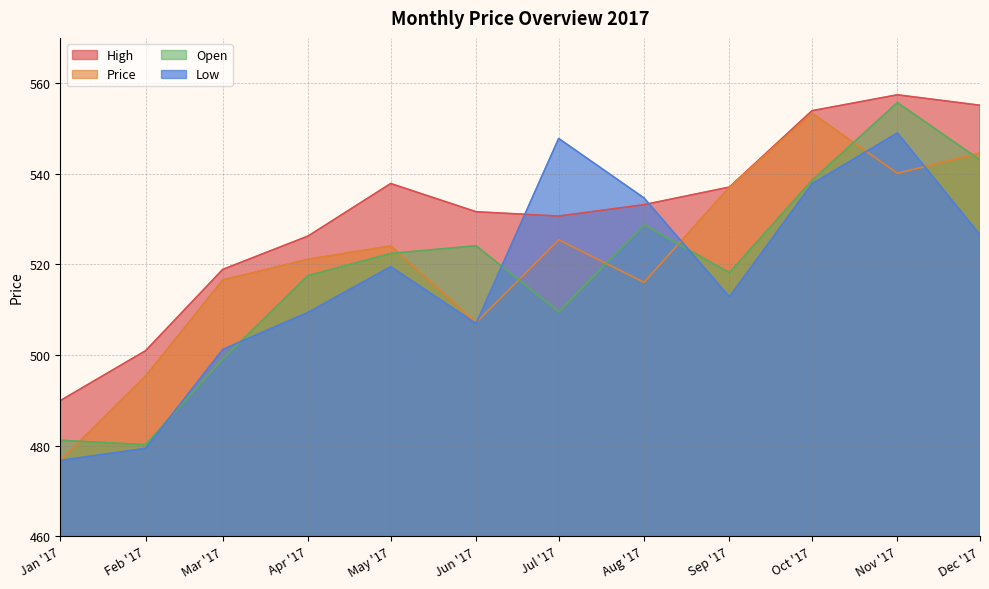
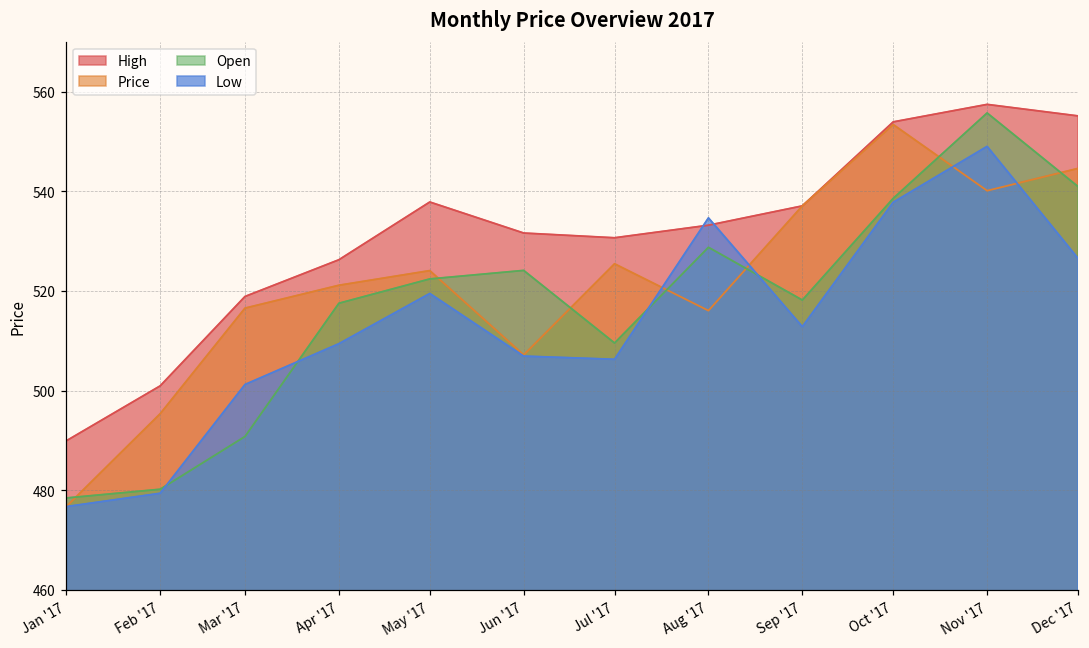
Open, Jan '17: 481 -> 478
Open, Mar '17: 499 -> 491
Low, Jul '17: 548 -> 506
Open, Dec '17: 543 -> 541
